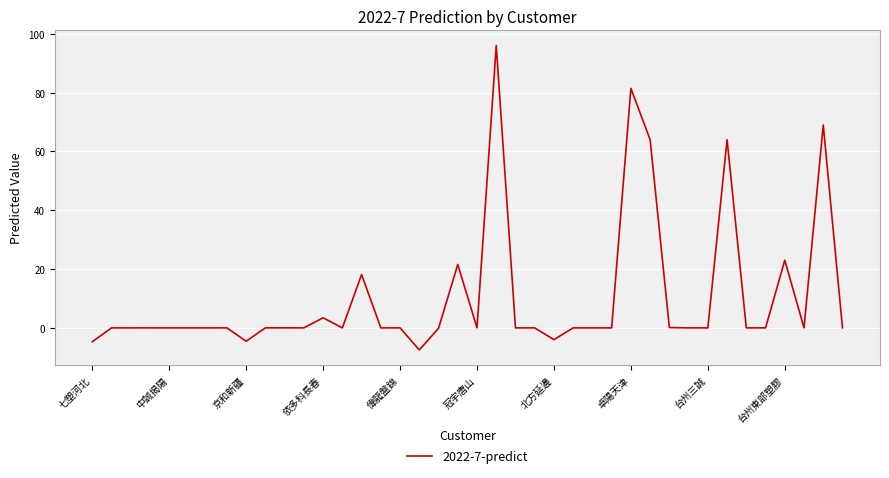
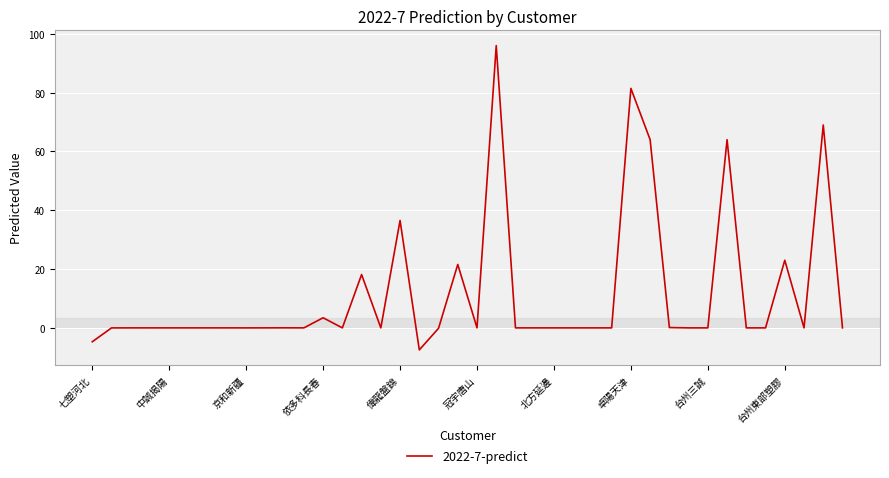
京和新疆: -5 -> 0
偉龍盤錦: 0 -> 37
北方延邊: -4 -> 0
